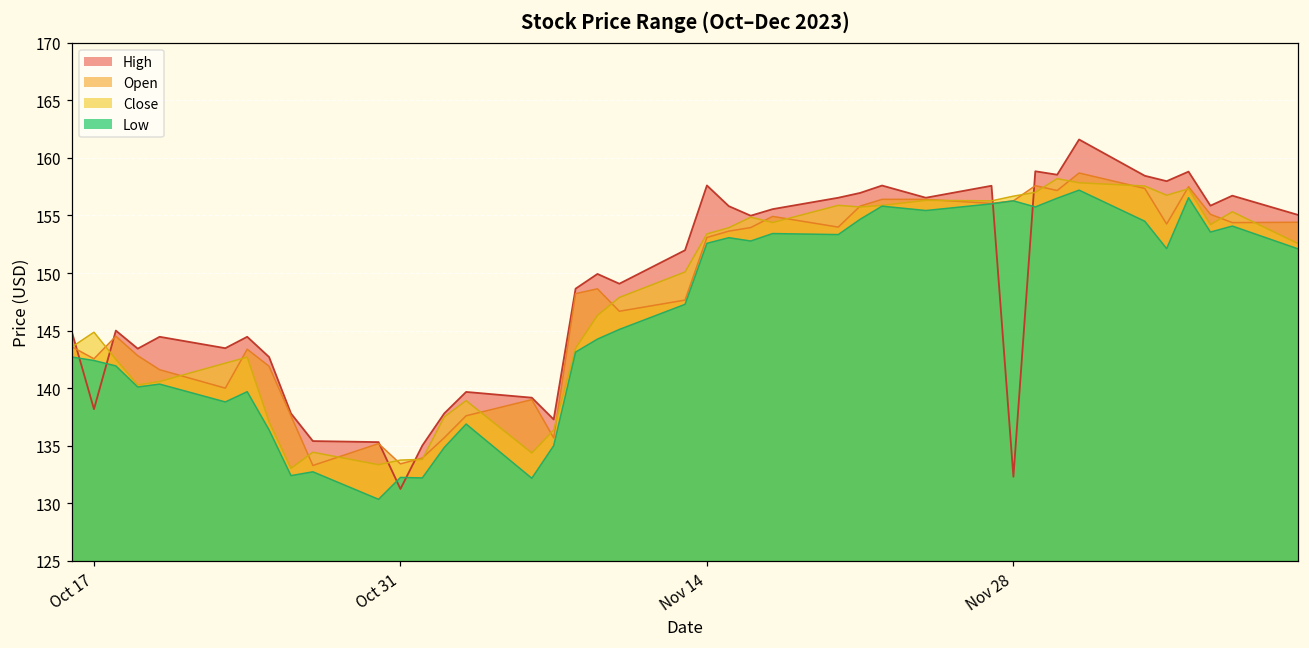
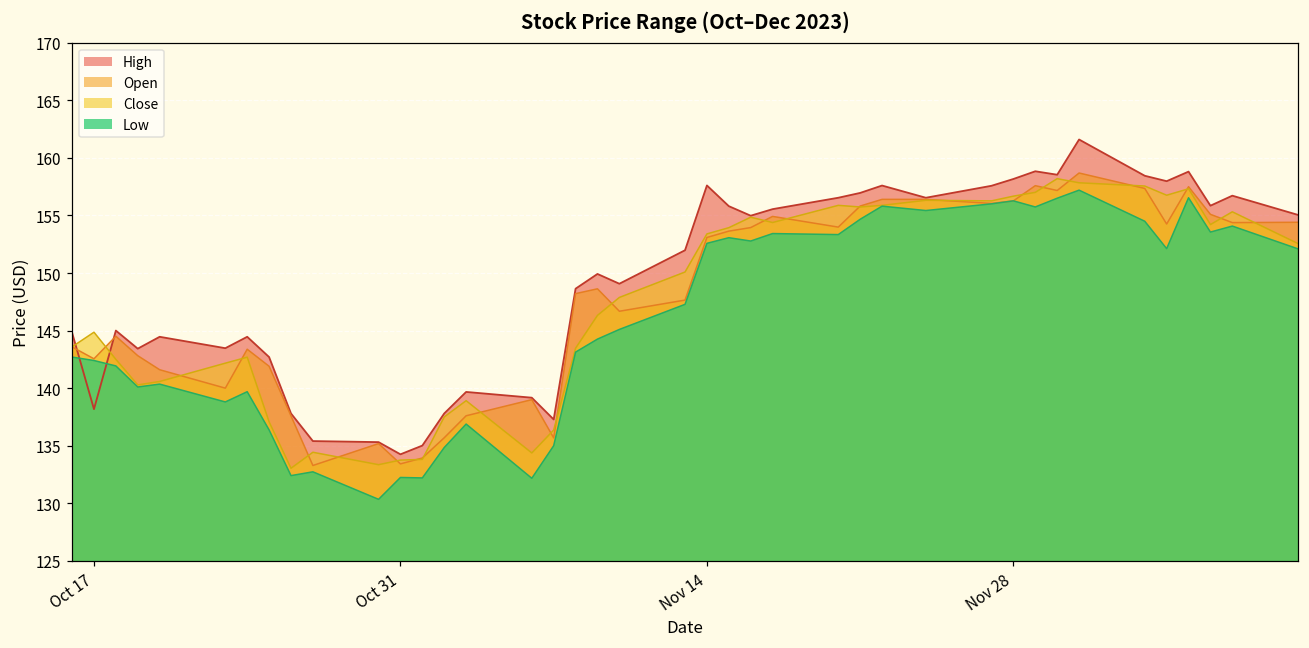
High, Oct 31: 131.2 -> 134.3
High, Nov 28: 132.3 -> 158.2
